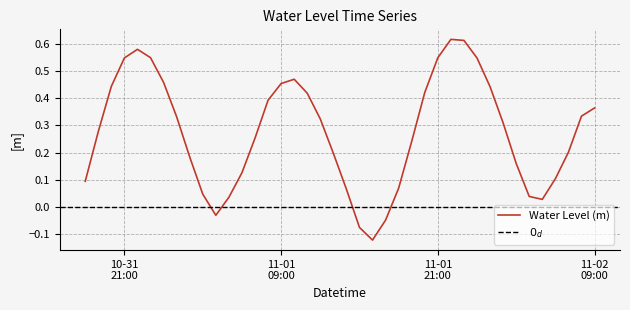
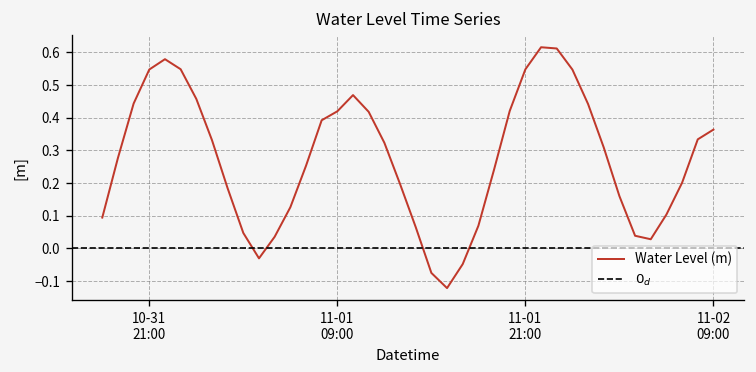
11-01 09:00: 0.45 -> 0.42
